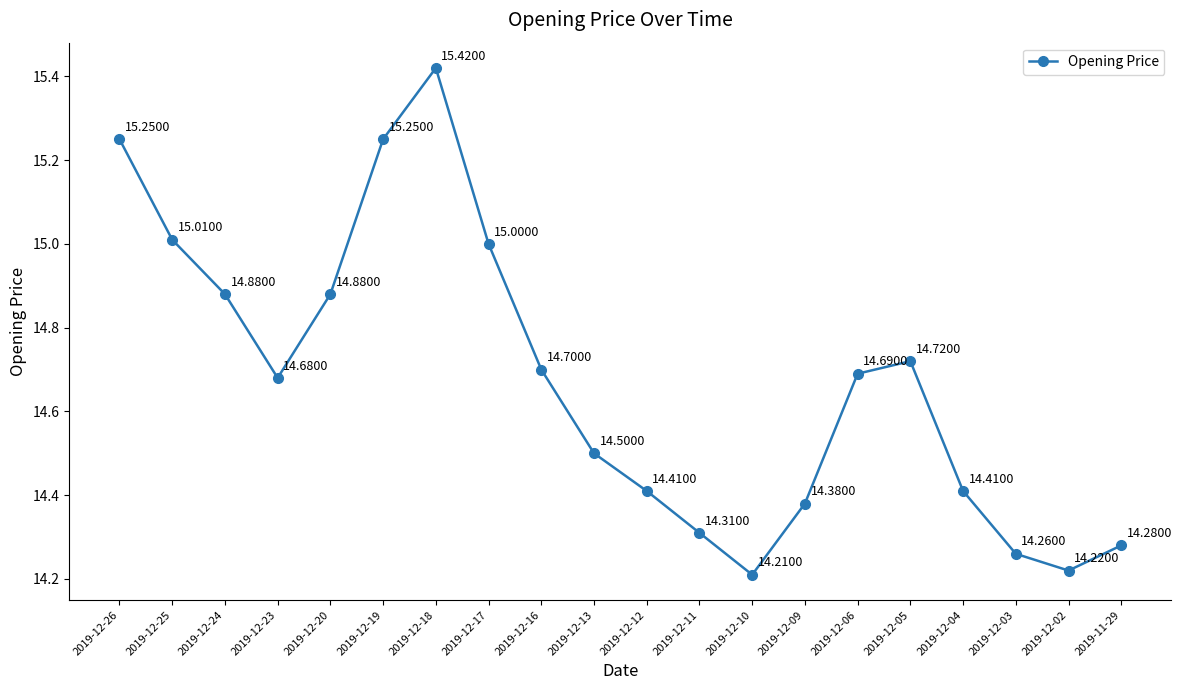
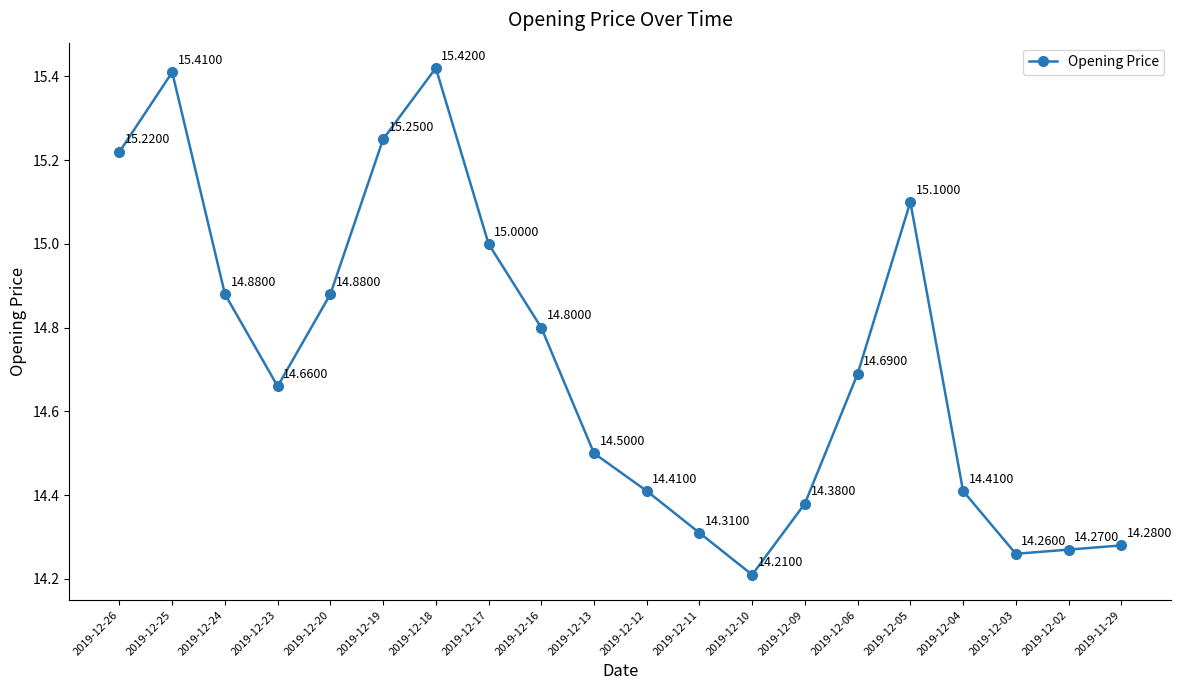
2019-12-26: 15.2500 -> 15.2200
2019-12-25: 15.0100 -> 15.4100
2019-12-23: 14.6800 -> 14.6600
2019-12-16: 14.7000 -> 14.8000
2019-12-05: 14.7200 -> 15.1000
2019-12-02: 14.2200 -> 14.2700
